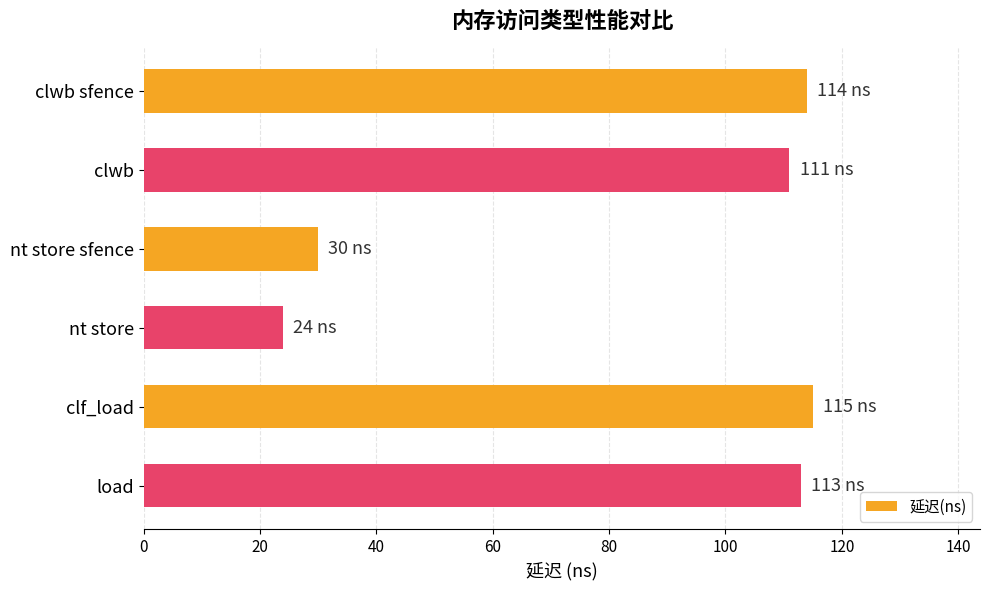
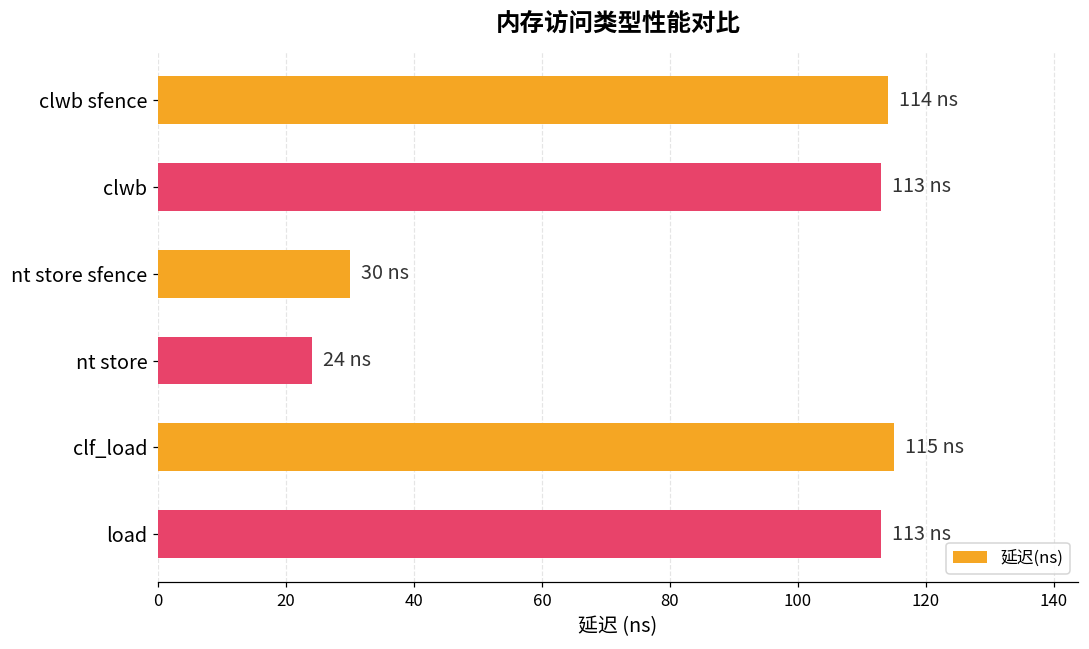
clwb: 111 -> 113
